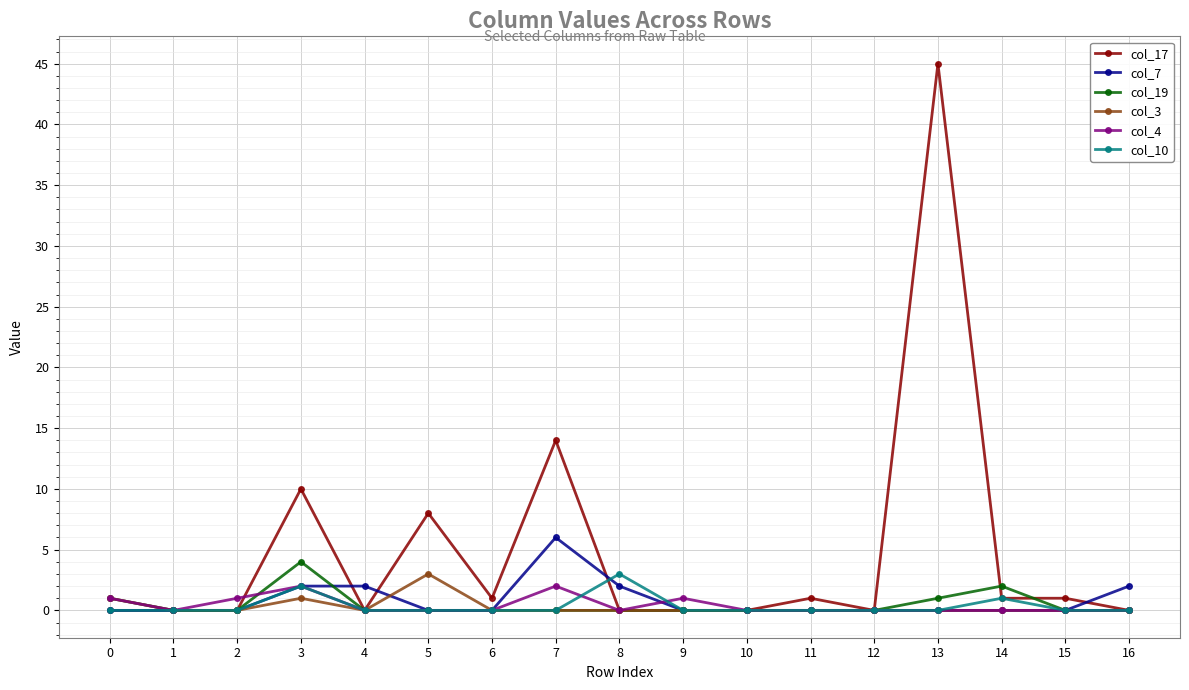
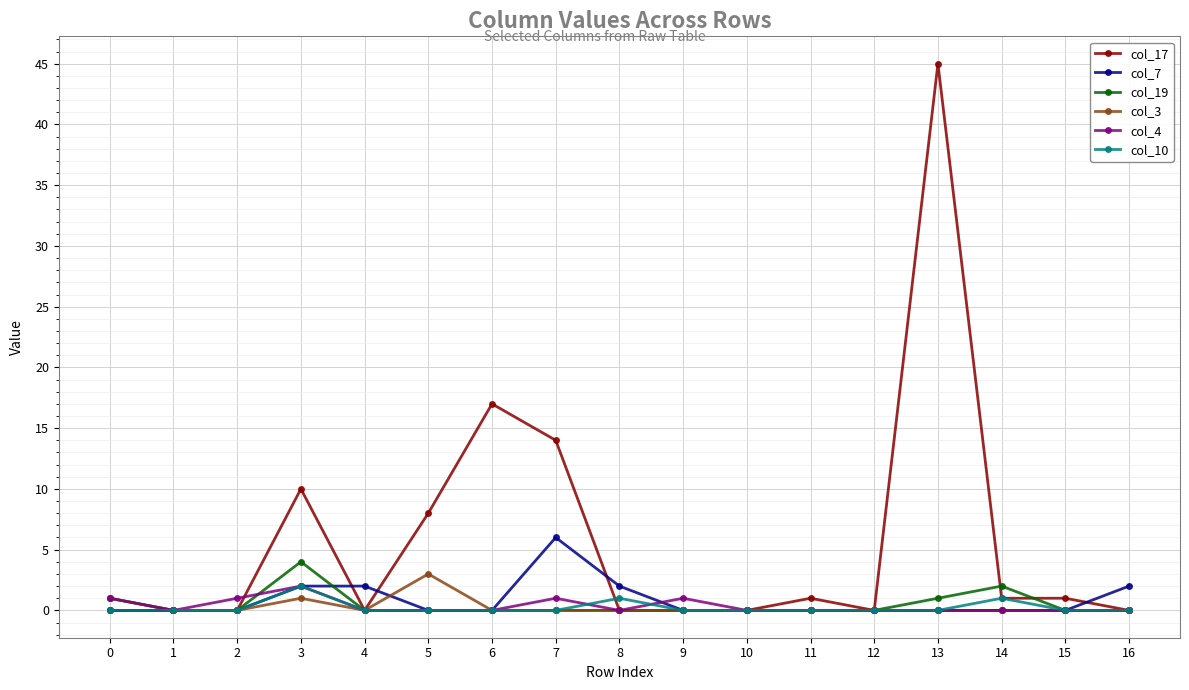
col_17, 6: 1 -> 17
col_4, 7: 2 -> 1
col_10, 8: 3 -> 1
